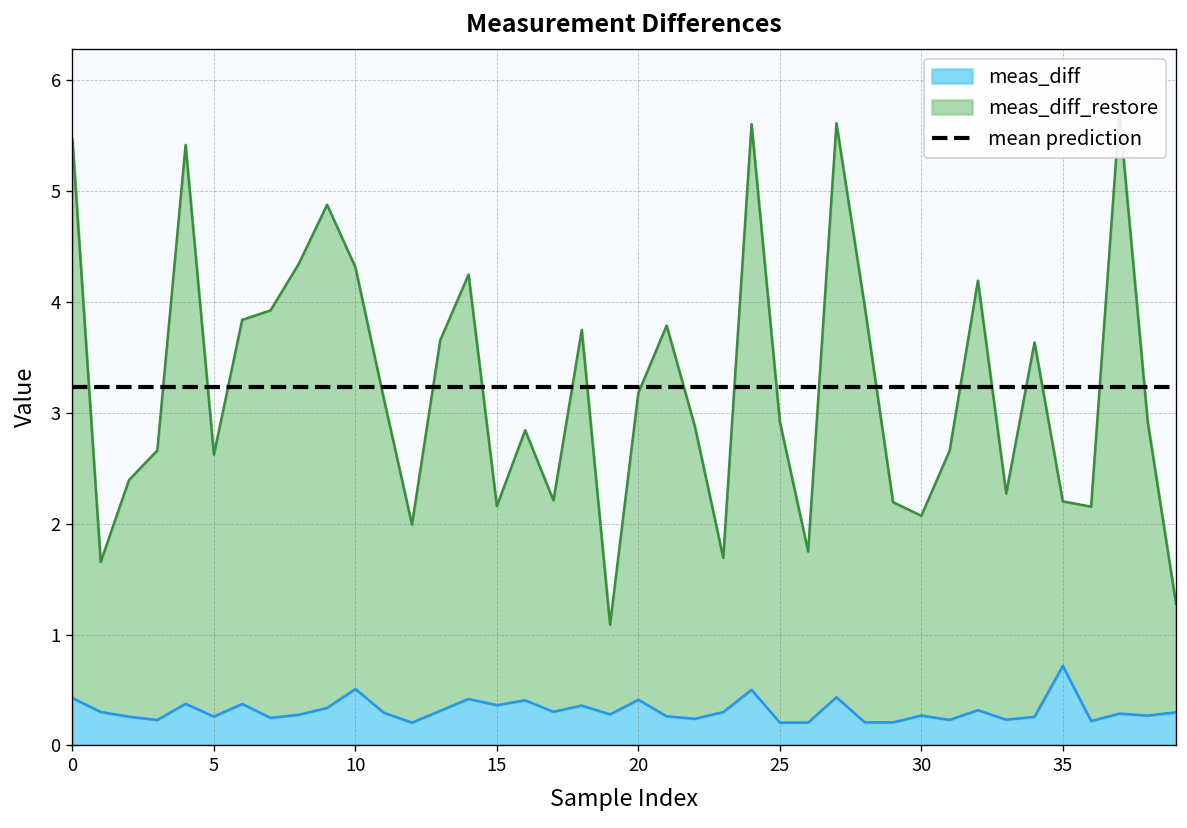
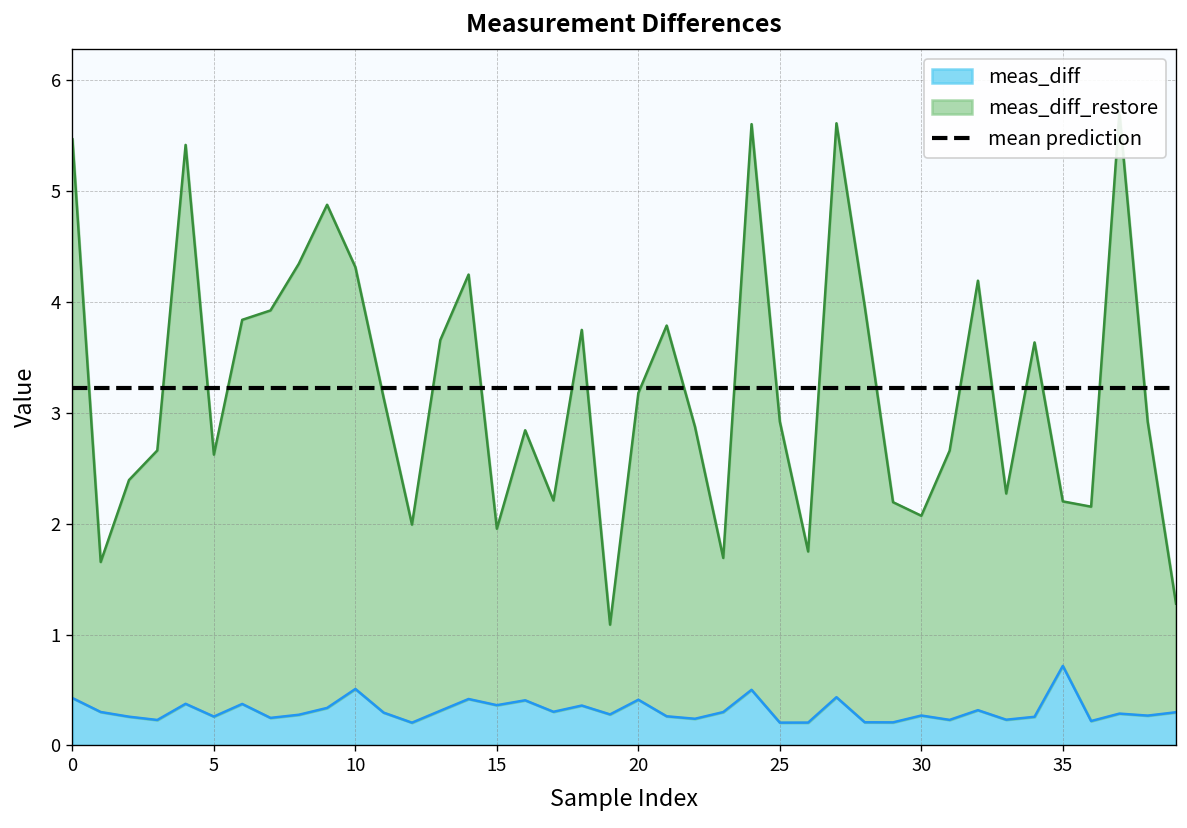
meas_diff_restore, 15: 1.8 -> 1.6
